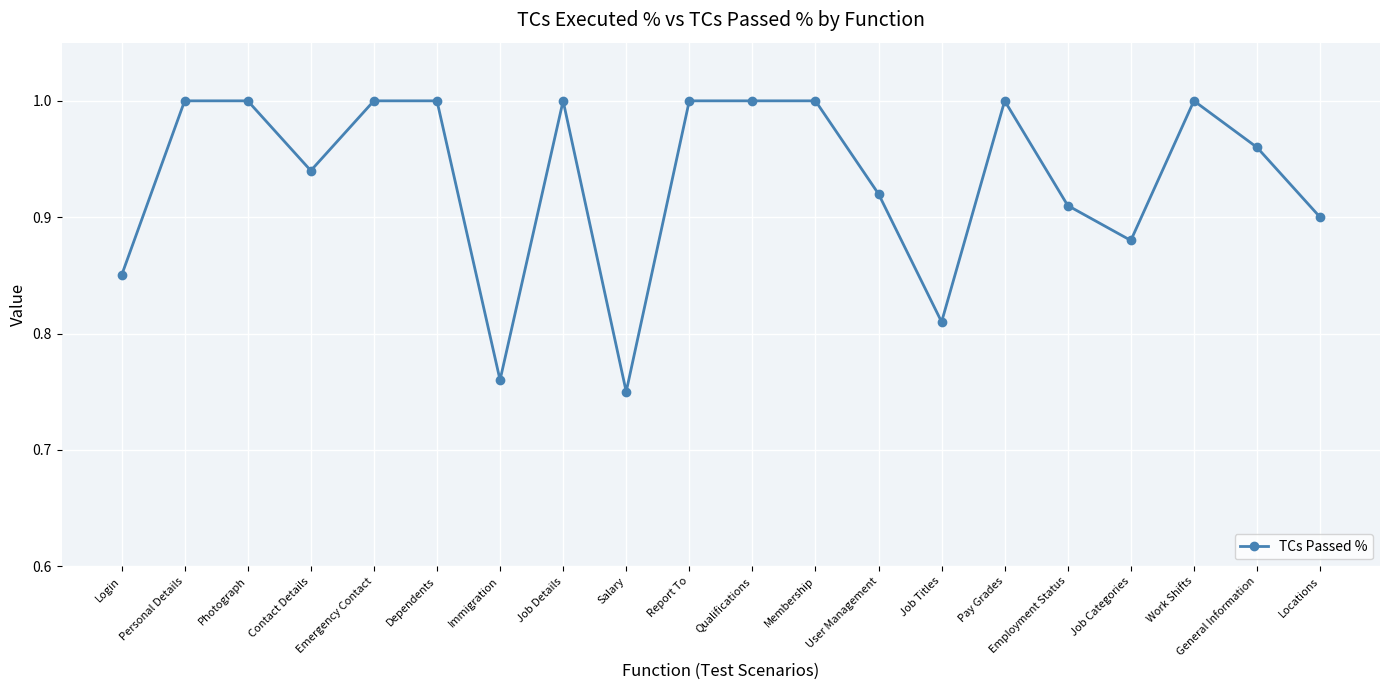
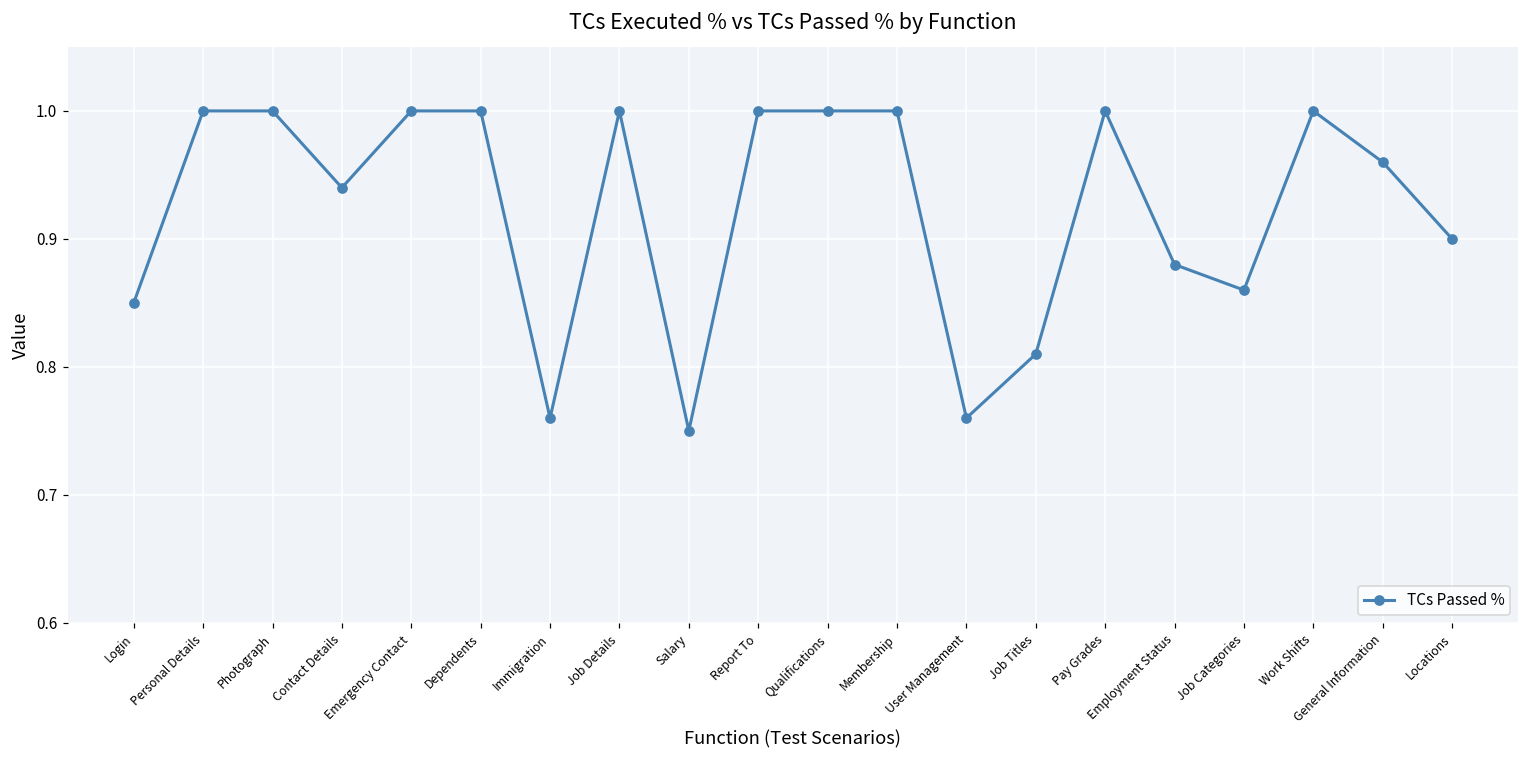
User Management: 0.92 -> 0.76
Employment Status: 0.91 -> 0.88
Job Categories: 0.88 -> 0.86
